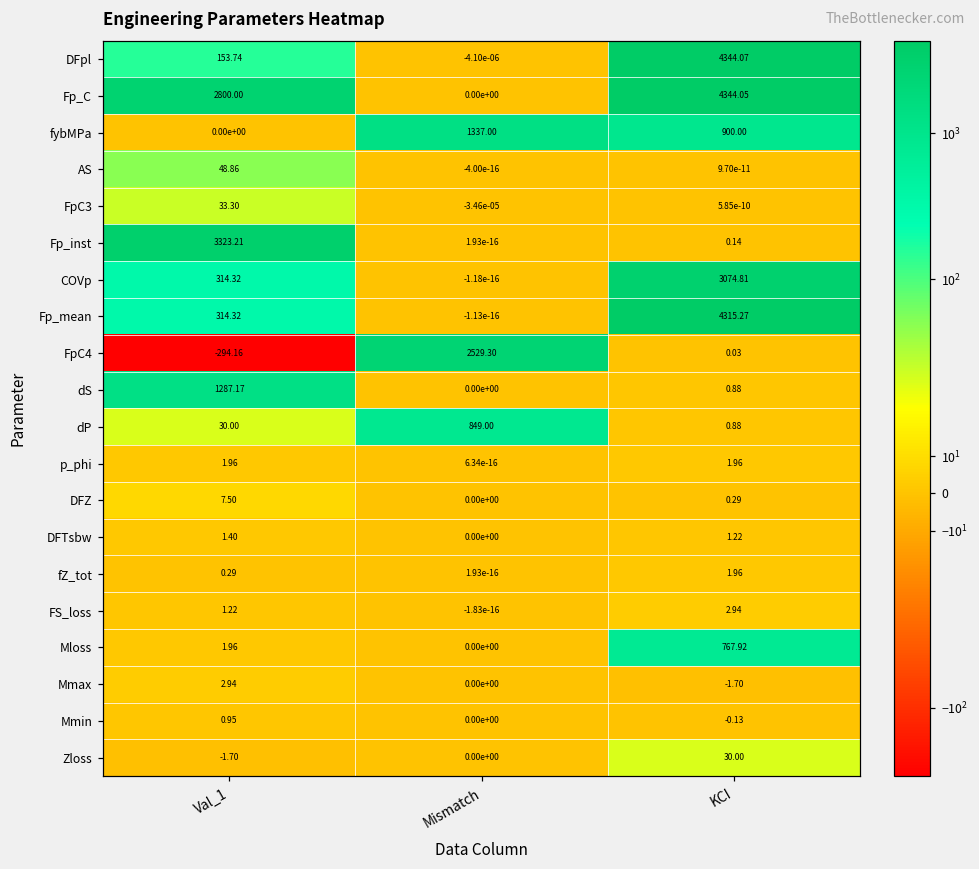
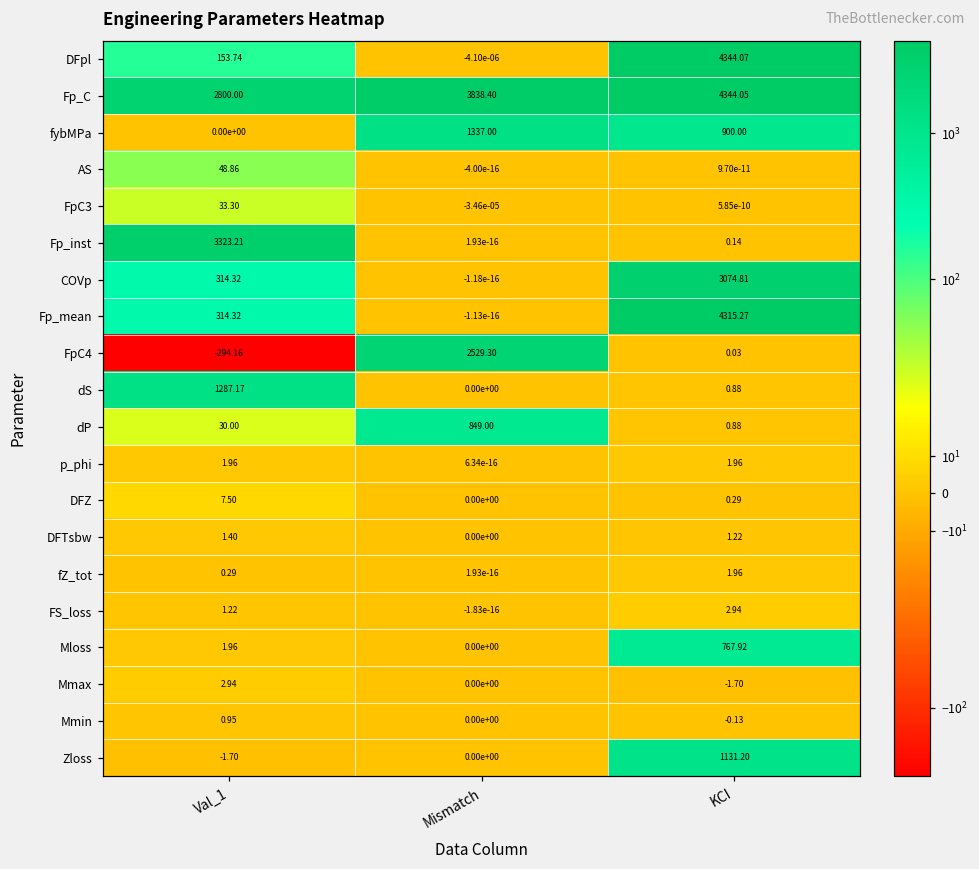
Fp_C, Mismatch: 0.00e+00 -> 3838.40
Zloss, KCI: 30.00 -> 1131.20
